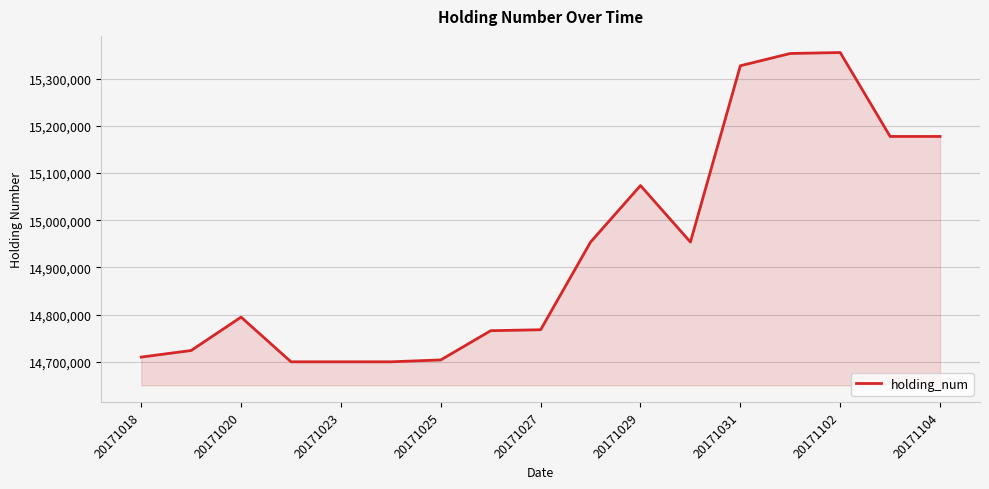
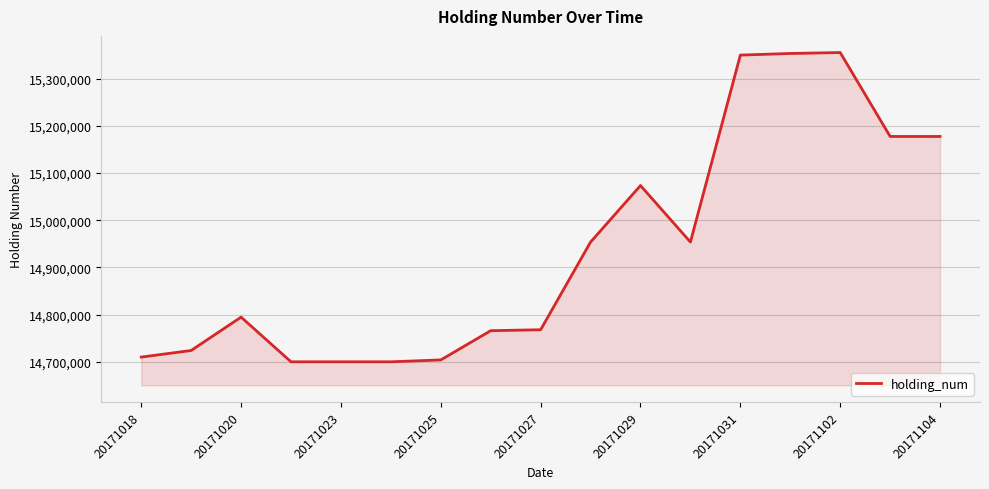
20171031: 15,330,000 -> 15,350,000
